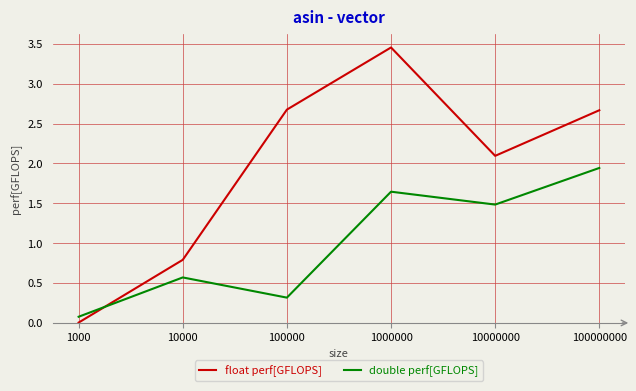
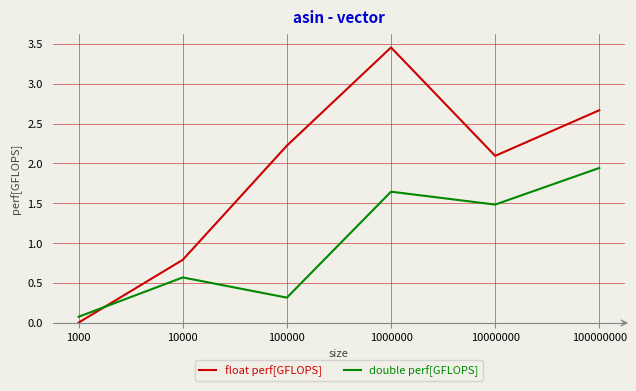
float perf[GFLOPS], 100000: 2.7 -> 2.2
